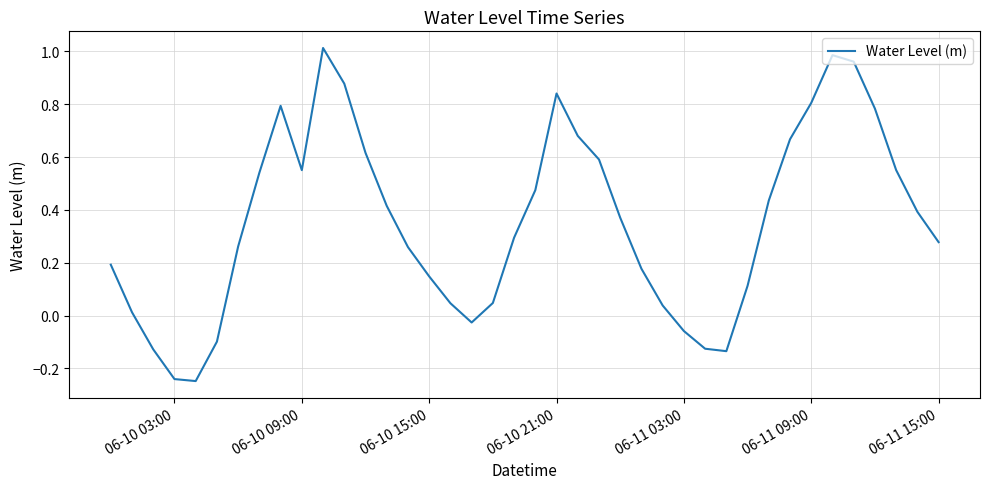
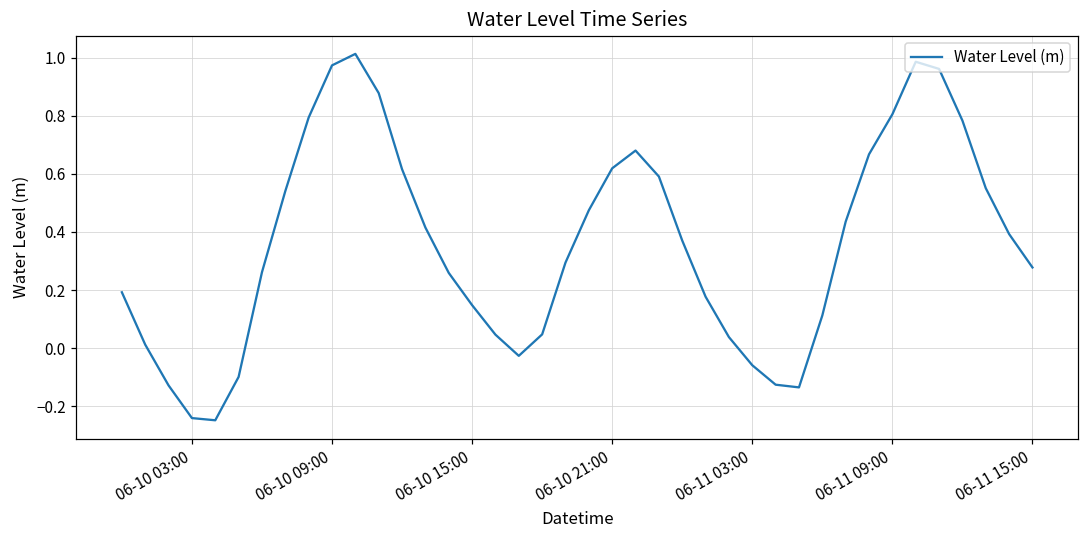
06-10 09:00: 0.55 -> 0.97
06-10 21:00: 0.84 -> 0.62
